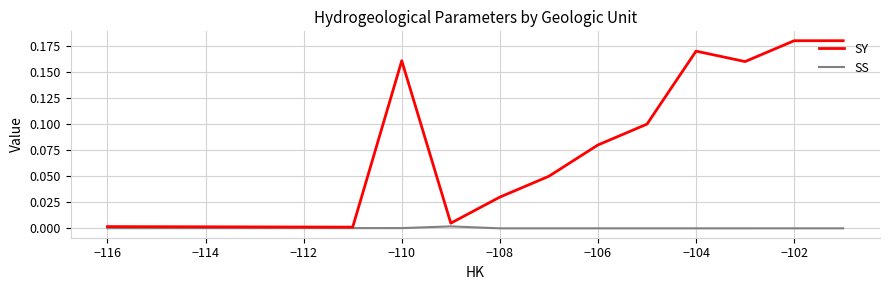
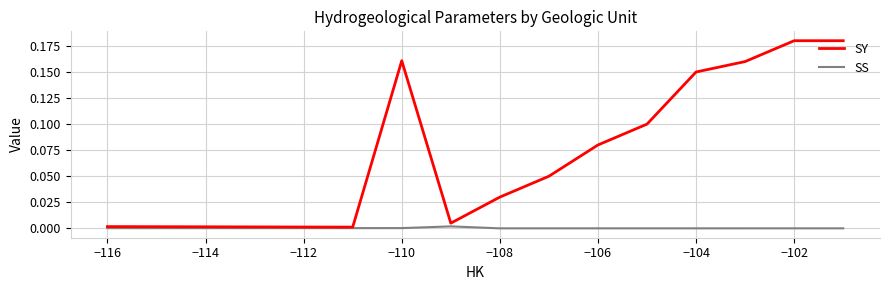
SY, −104: 0.17 -> 0.15
